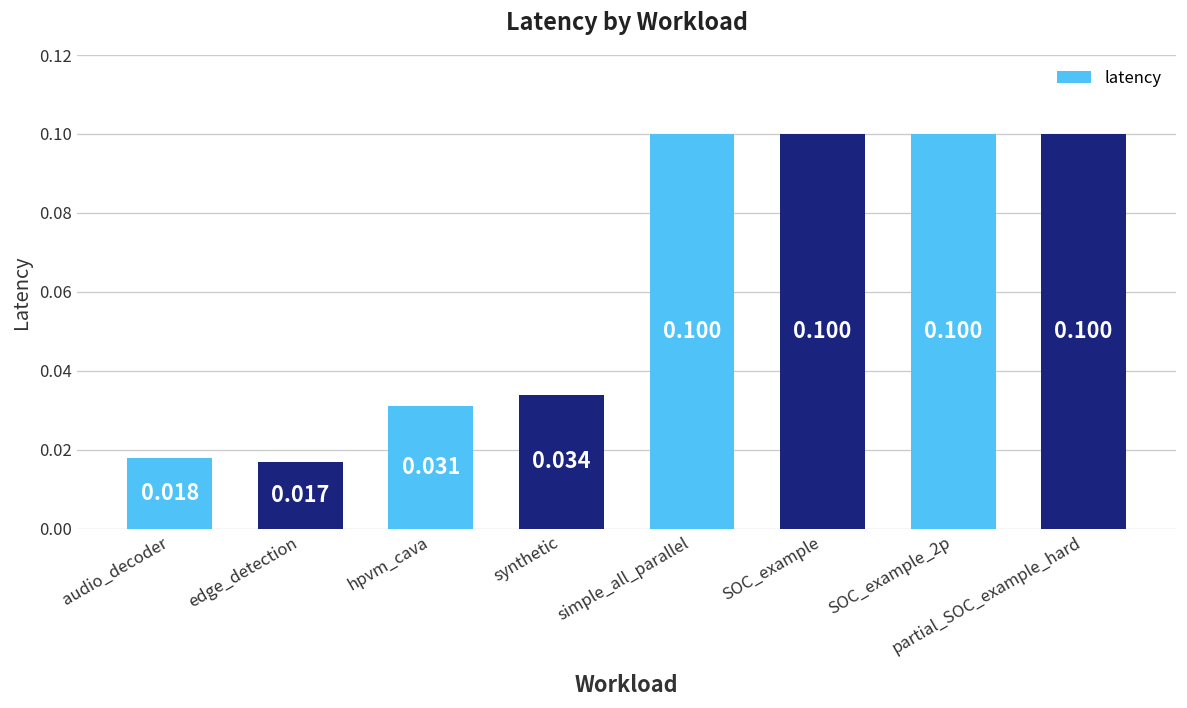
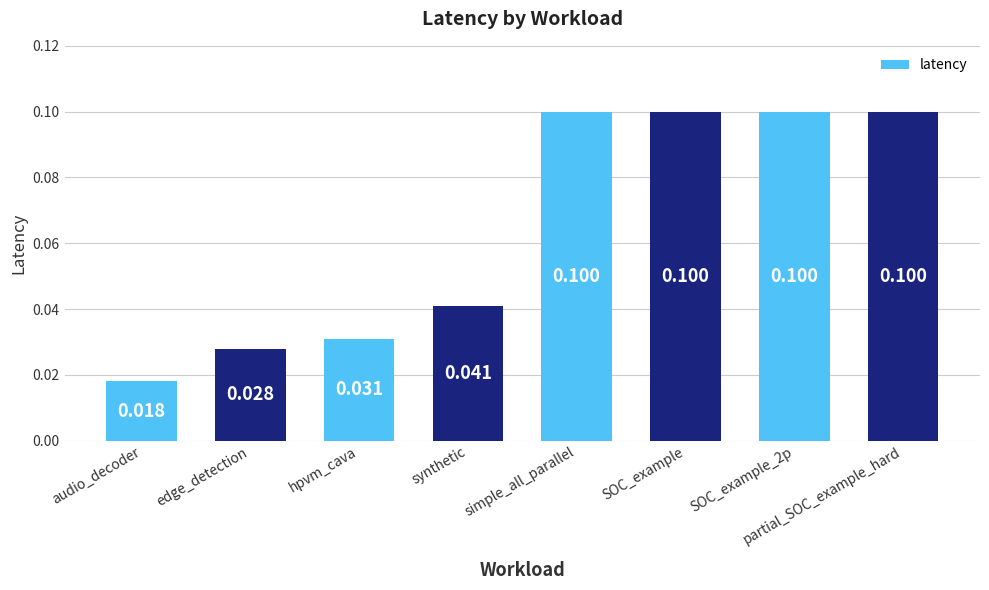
edge_detection: 0.017 -> 0.028
synthetic: 0.034 -> 0.041
